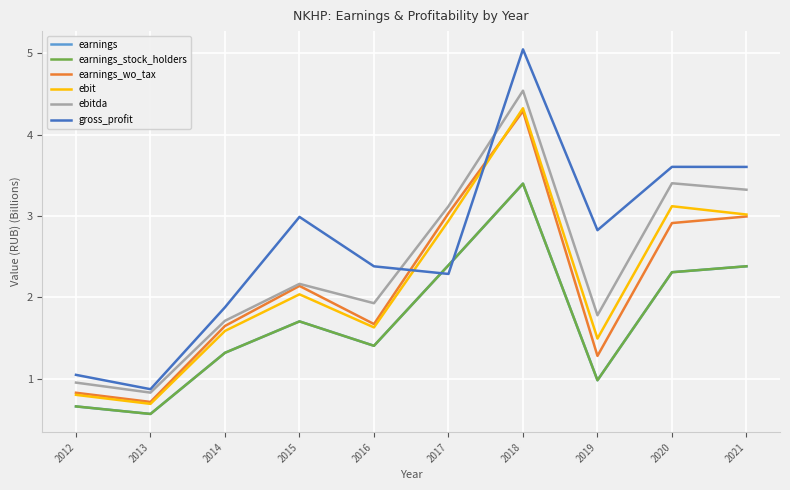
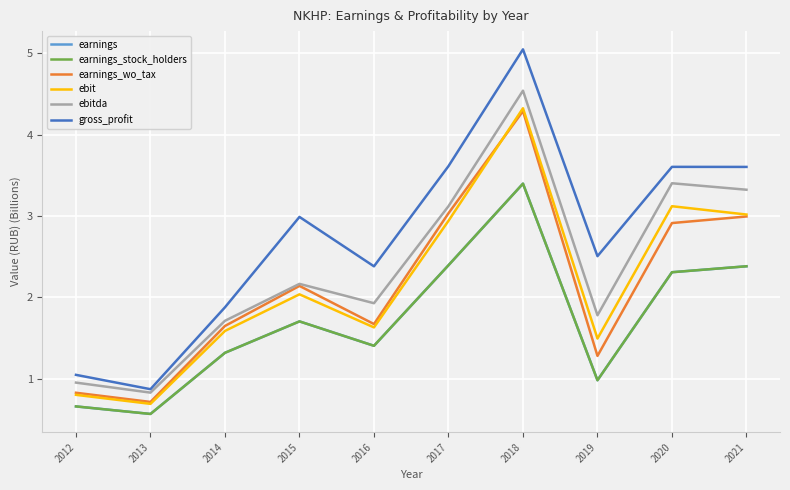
gross_profit, 2017: 2.3 -> 3.6
gross_profit, 2019: 2.8 -> 2.5
